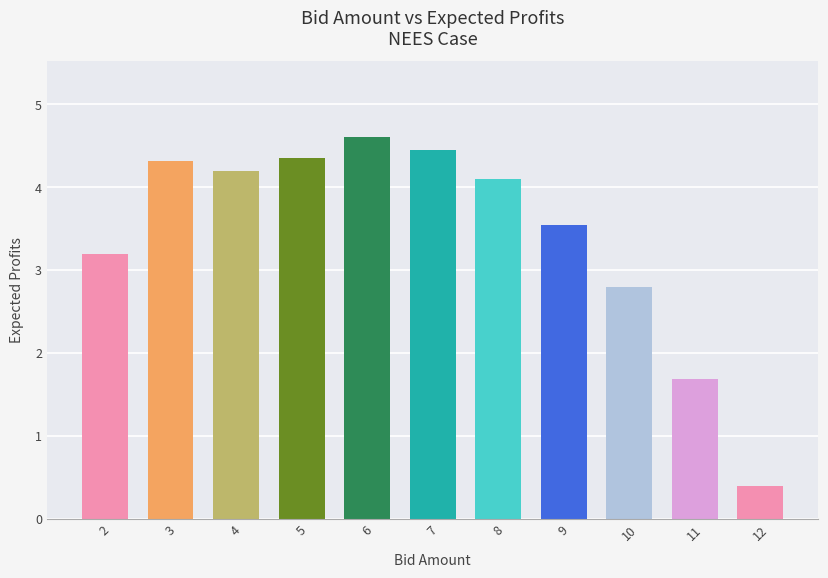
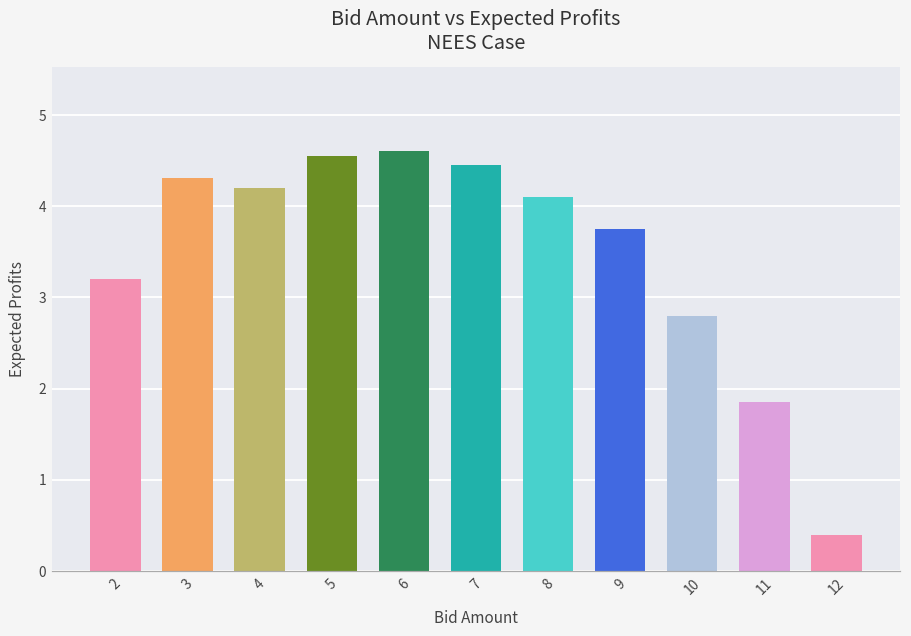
5: 4.4 -> 4.6
9: 3.6 -> 3.8
11: 1.7 -> 1.9
